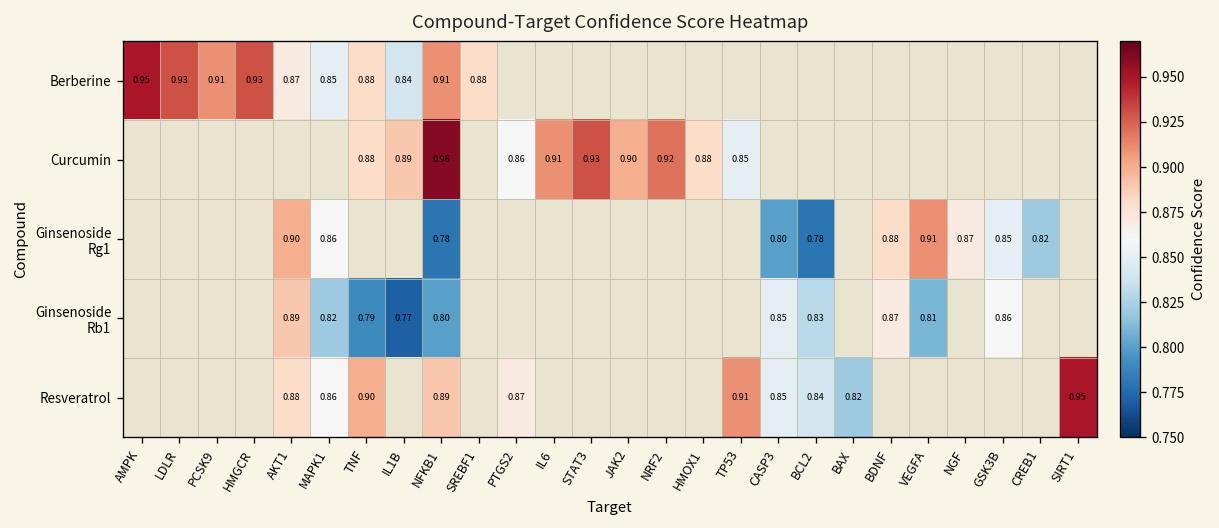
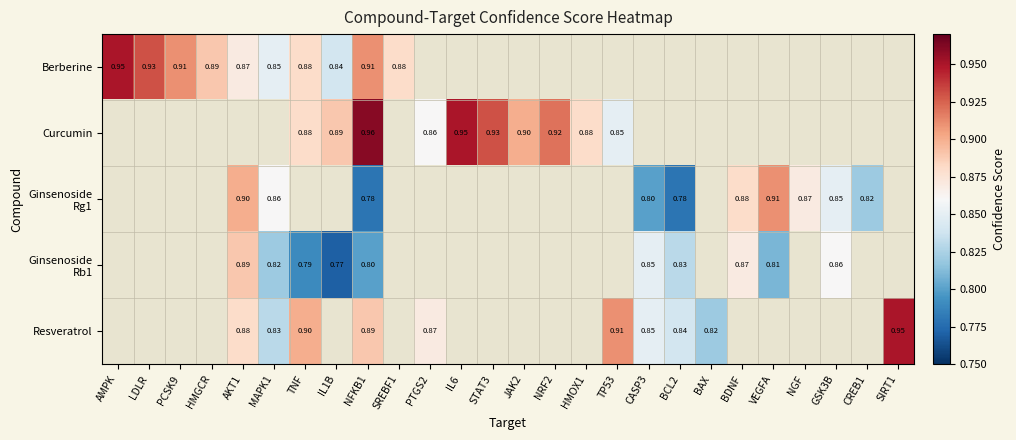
Berberine, HMGCR: 0.93 -> 0.89
Curcumin, IL6: 0.91 -> 0.95
Resveratrol, MAPK1: 0.86 -> 0.83
